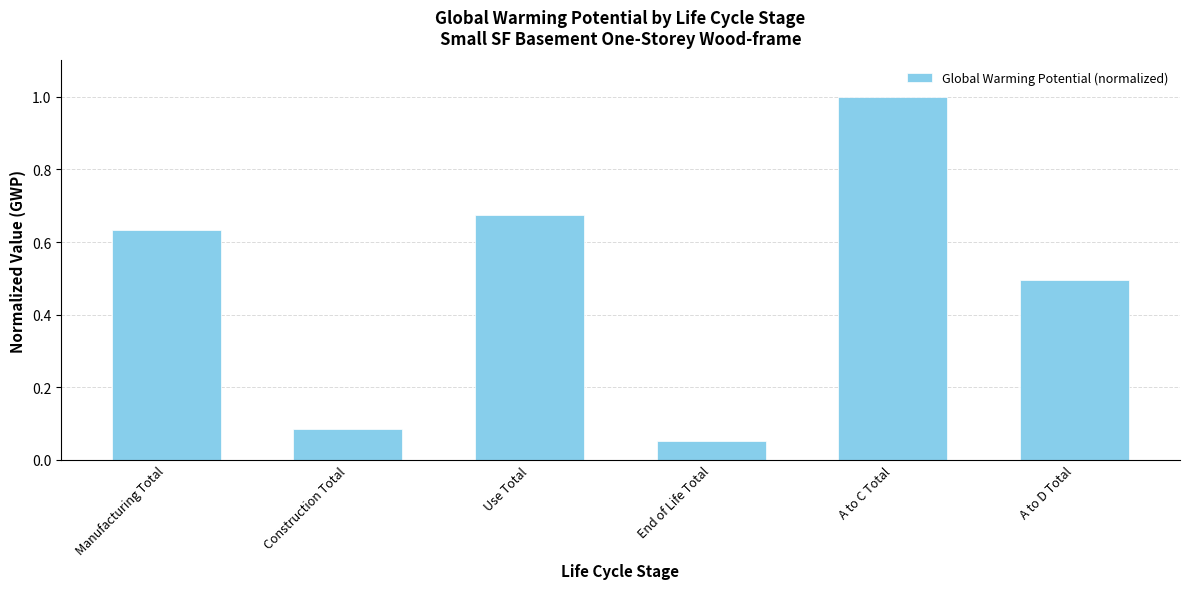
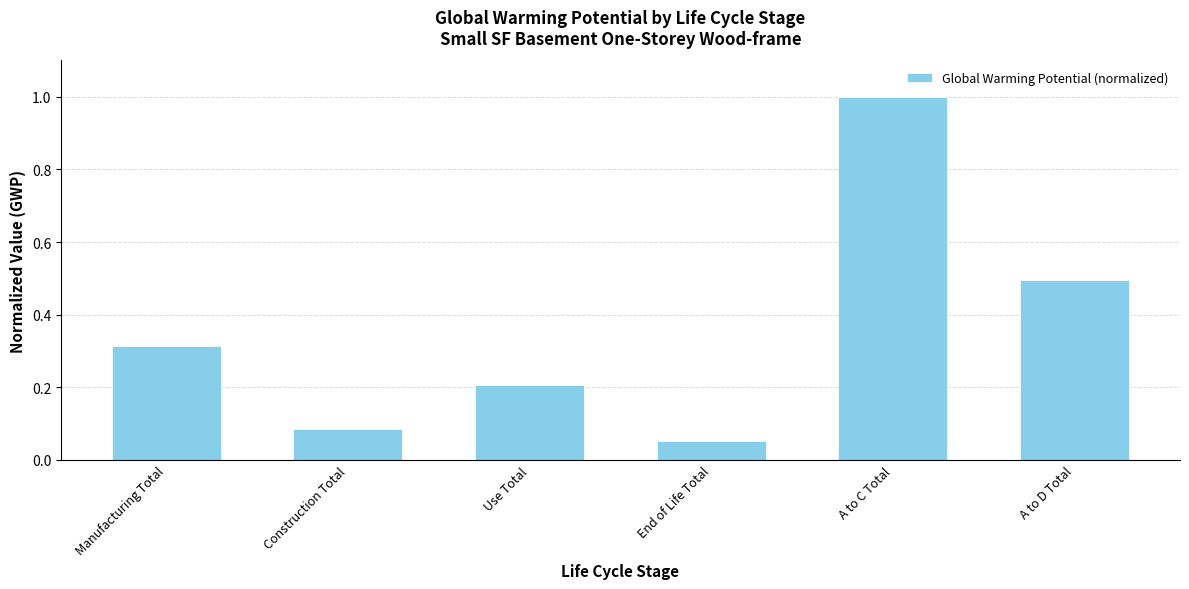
Manufacturing Total: 0.63 -> 0.32
Use Total: 0.68 -> 0.21
